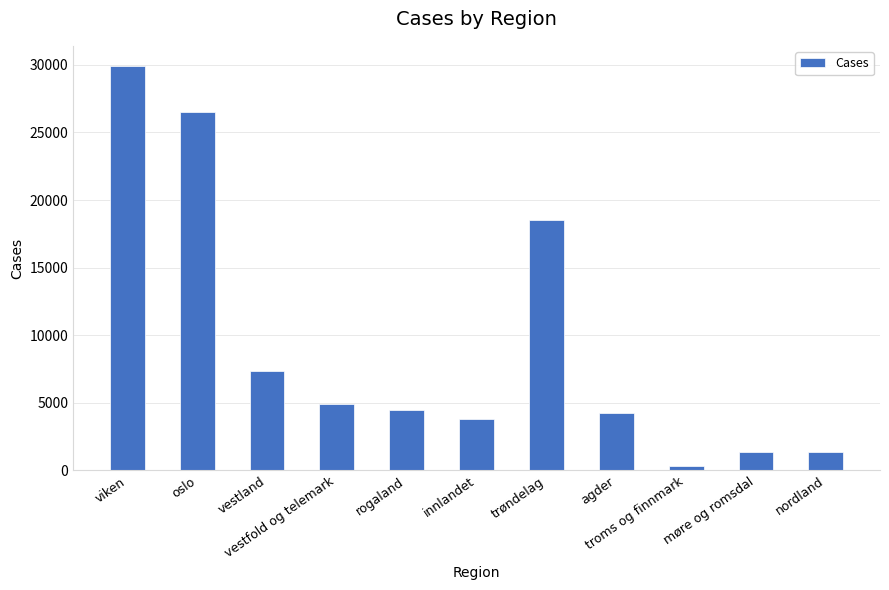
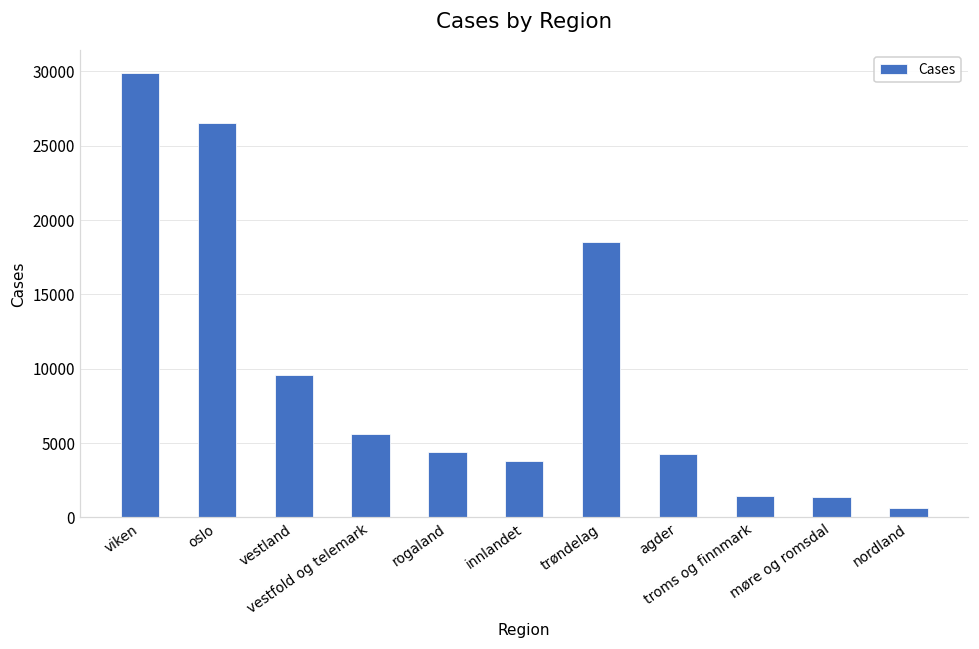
vestland: 7400 -> 9600
vestfold og telemark: 5000 -> 5600
troms og finnmark: 300 -> 1500
nordland: 1300 -> 600
